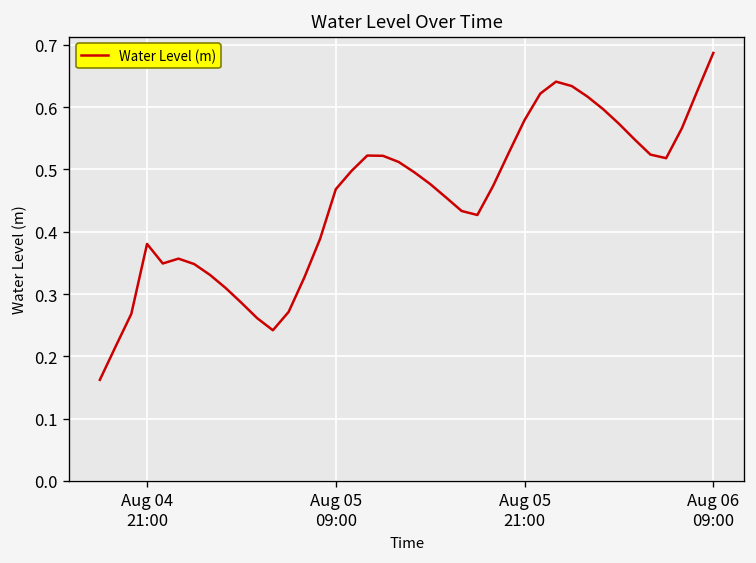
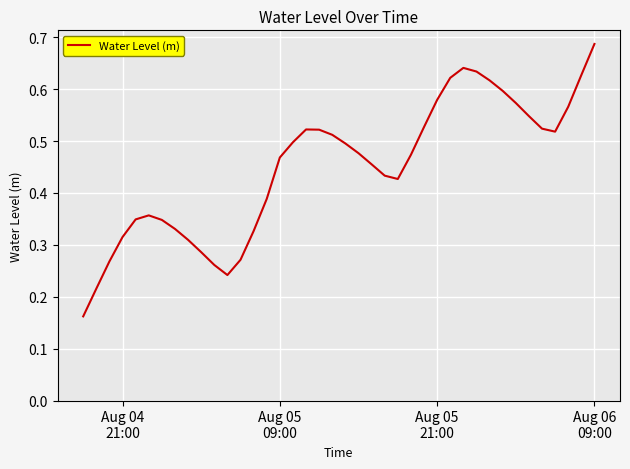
Aug 04 21:00: 0.38 -> 0.32
